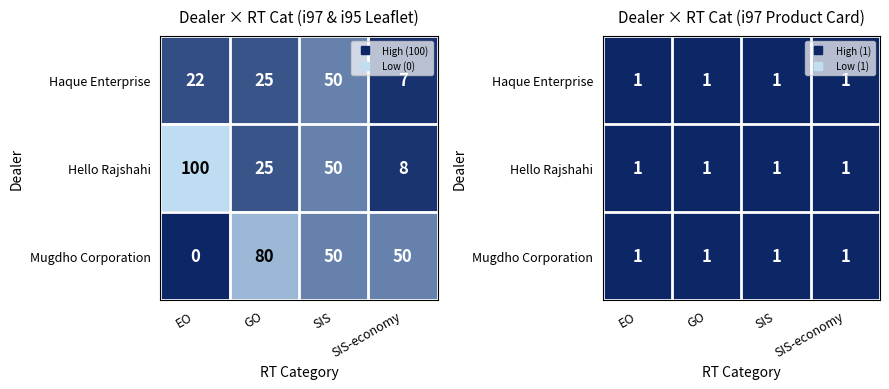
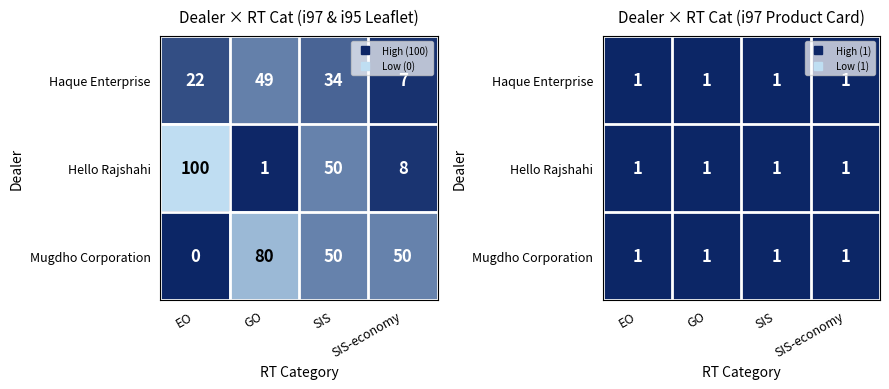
Dealer × RT Cat (i97 & i95 Leaflet), Haque Enterprise, GO: 25 -> 49
Dealer × RT Cat (i97 & i95 Leaflet), Haque Enterprise, SIS: 50 -> 34
Dealer × RT Cat (i97 & i95 Leaflet), Hello Rajshahi, GO: 25 -> 1
